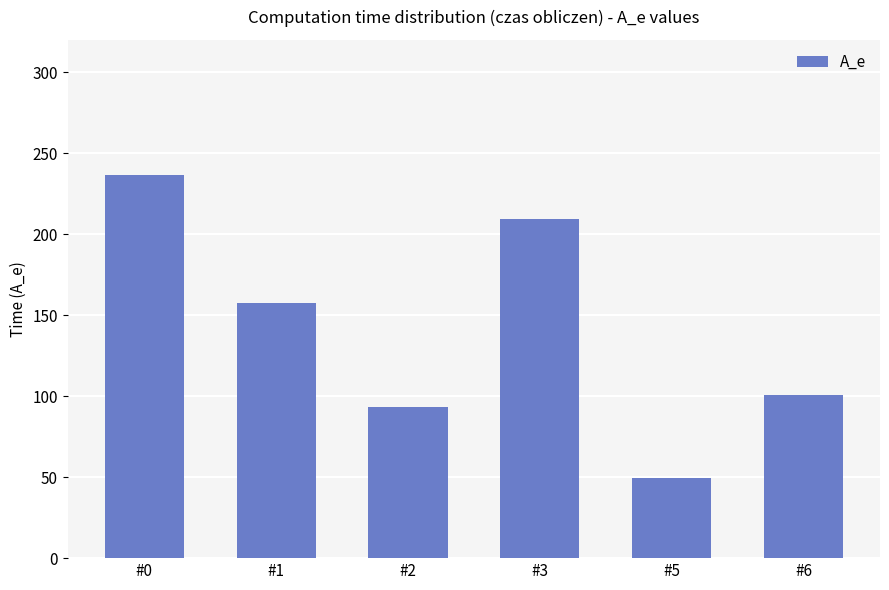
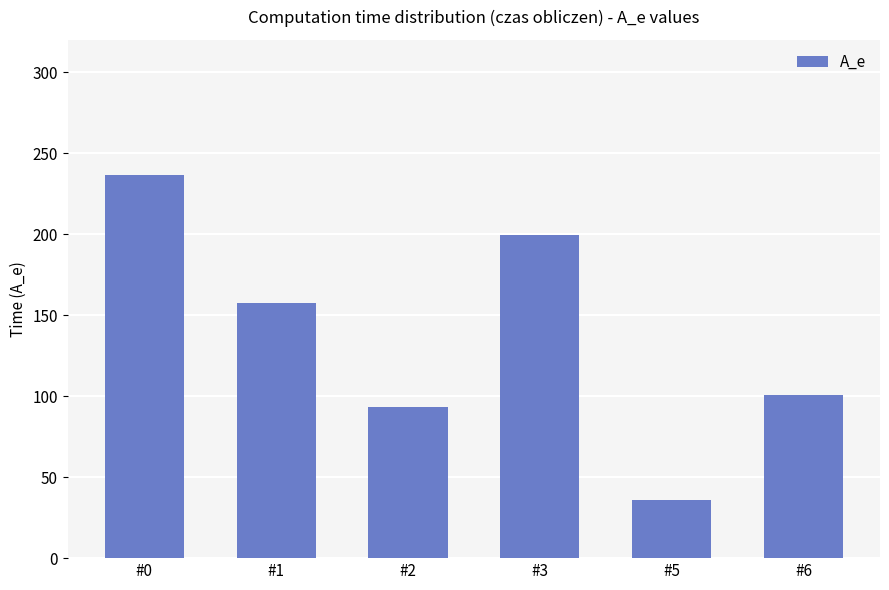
#3: 209 -> 199
#5: 49 -> 36
